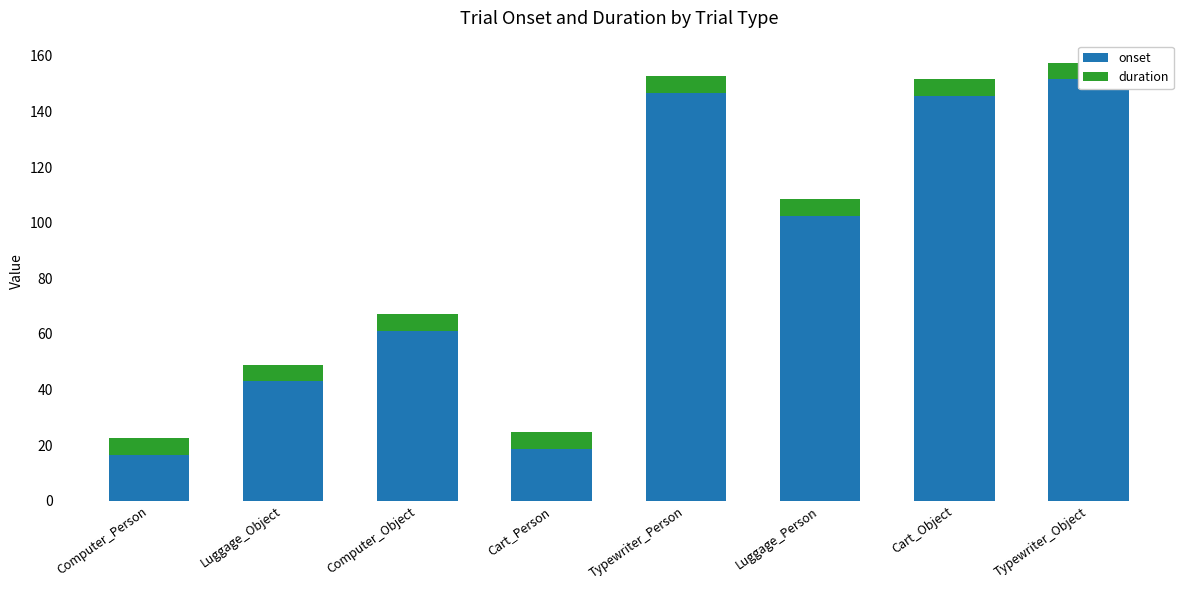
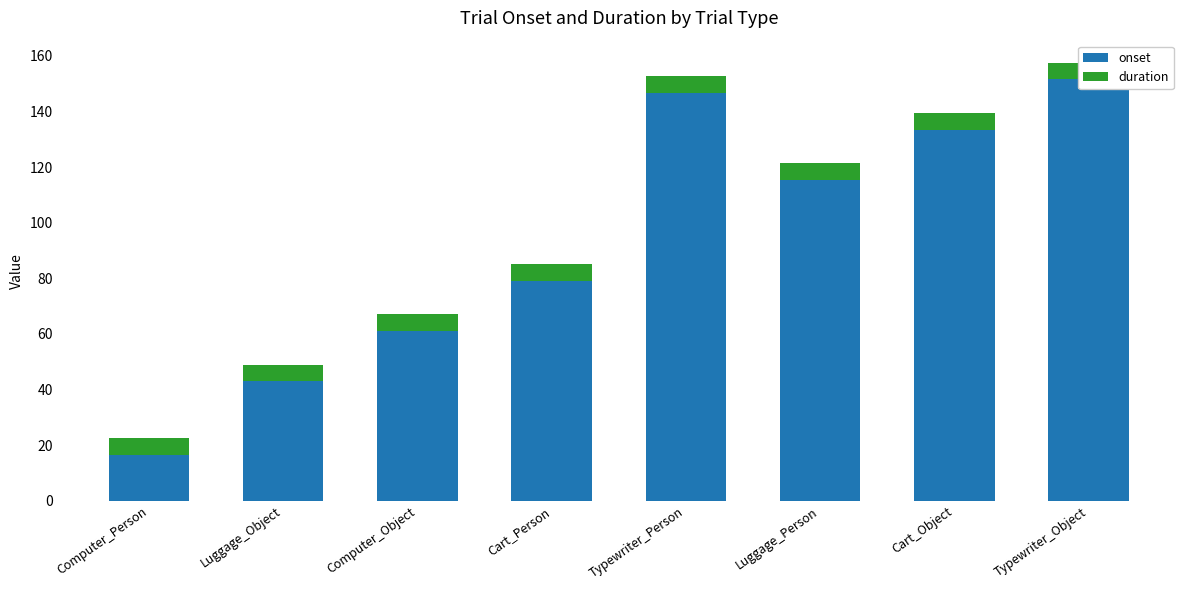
onset, Cart_Person: 19 -> 79
onset, Luggage_Person: 102 -> 115
onset, Cart_Object: 146 -> 134
